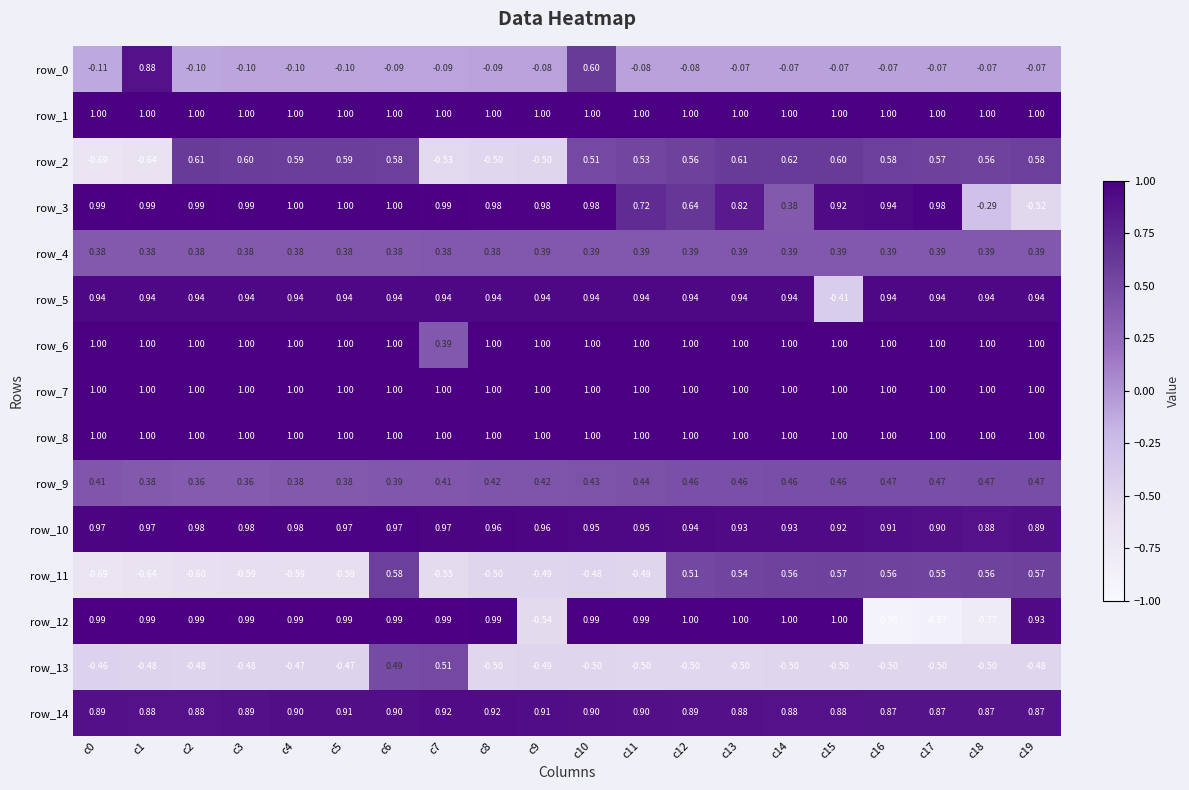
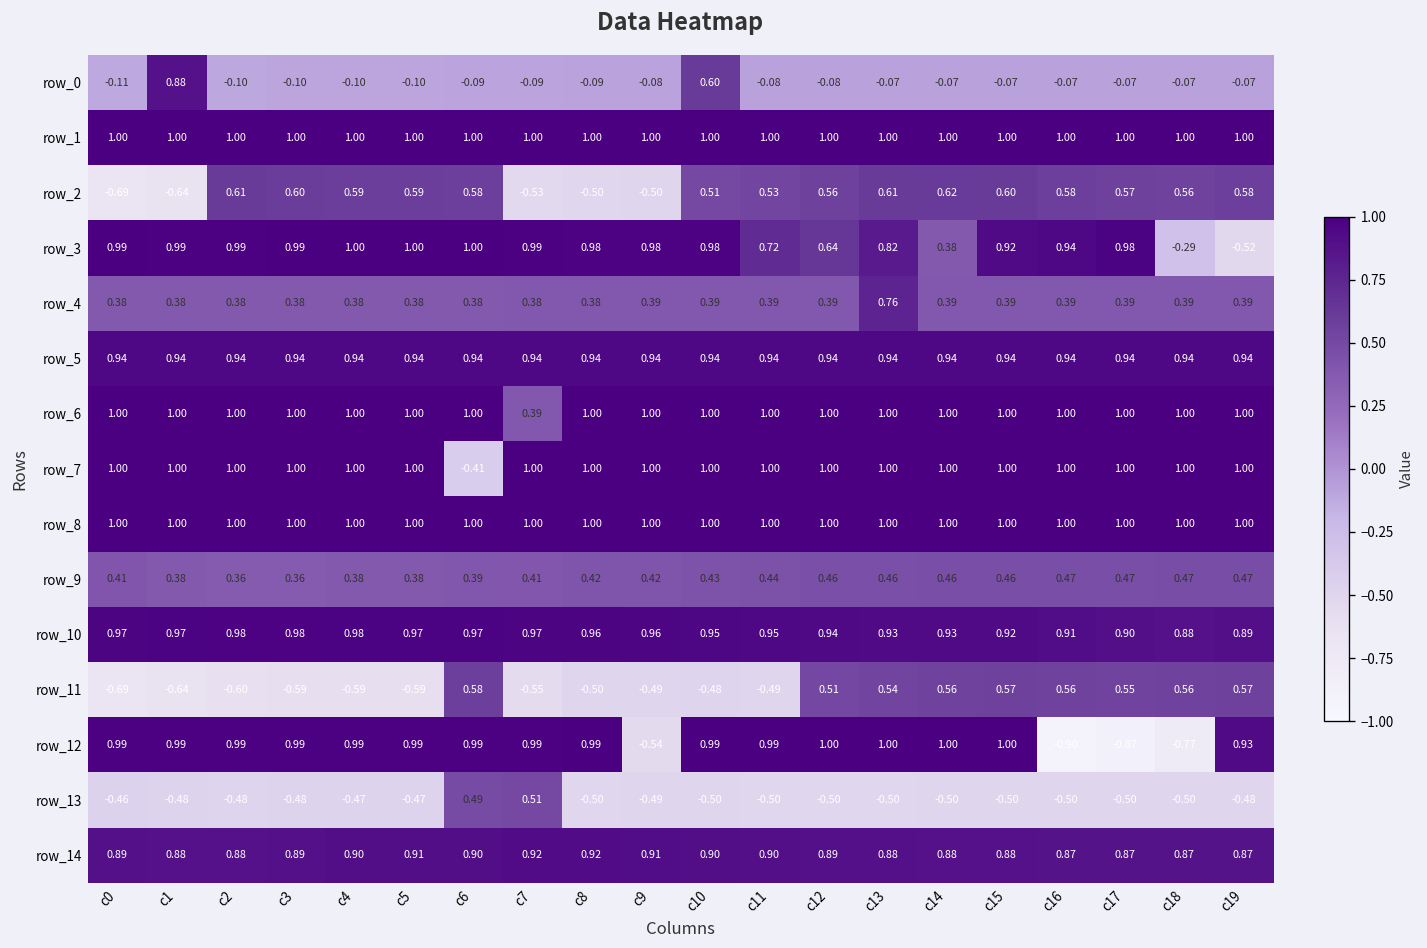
row_4, c13: 0.39 -> 0.76
row_5, c15: -0.41 -> 0.94
row_7, c6: 1.00 -> -0.41
